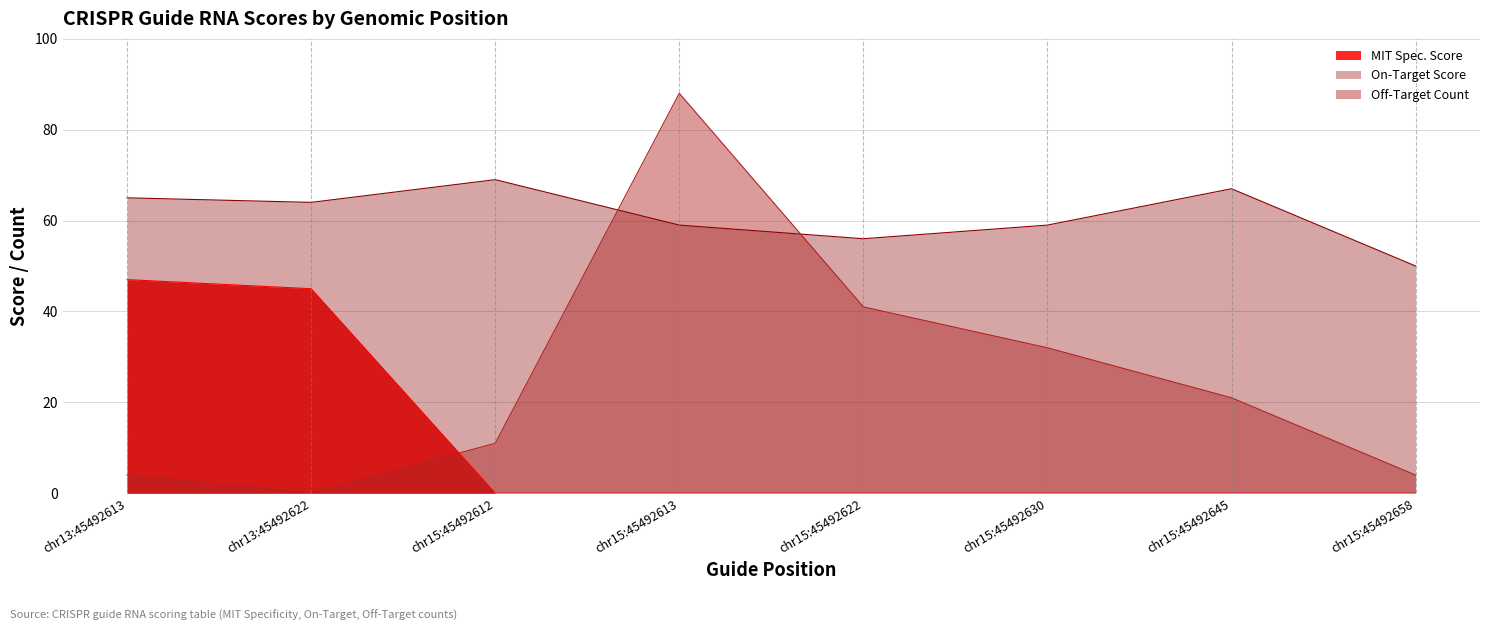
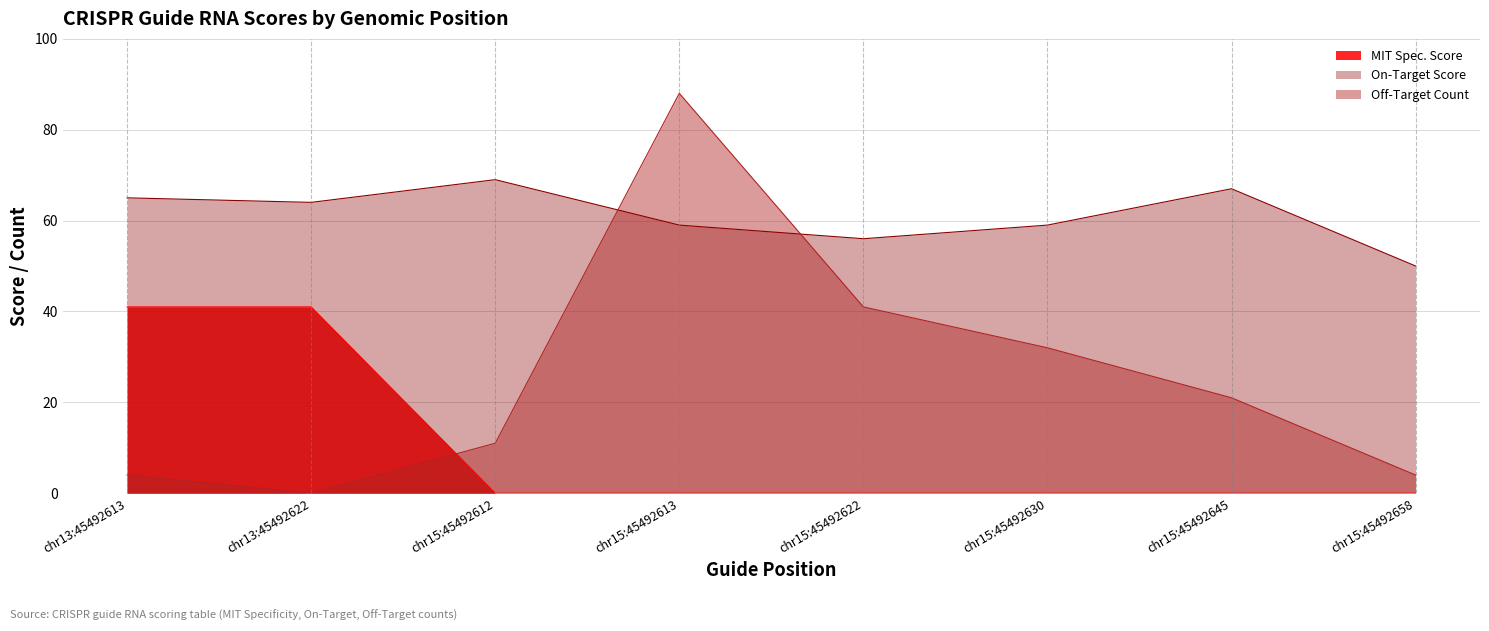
MIT Spec. Score, chr13:45492613: 47 -> 41
MIT Spec. Score, chr13:45492622: 45 -> 41
